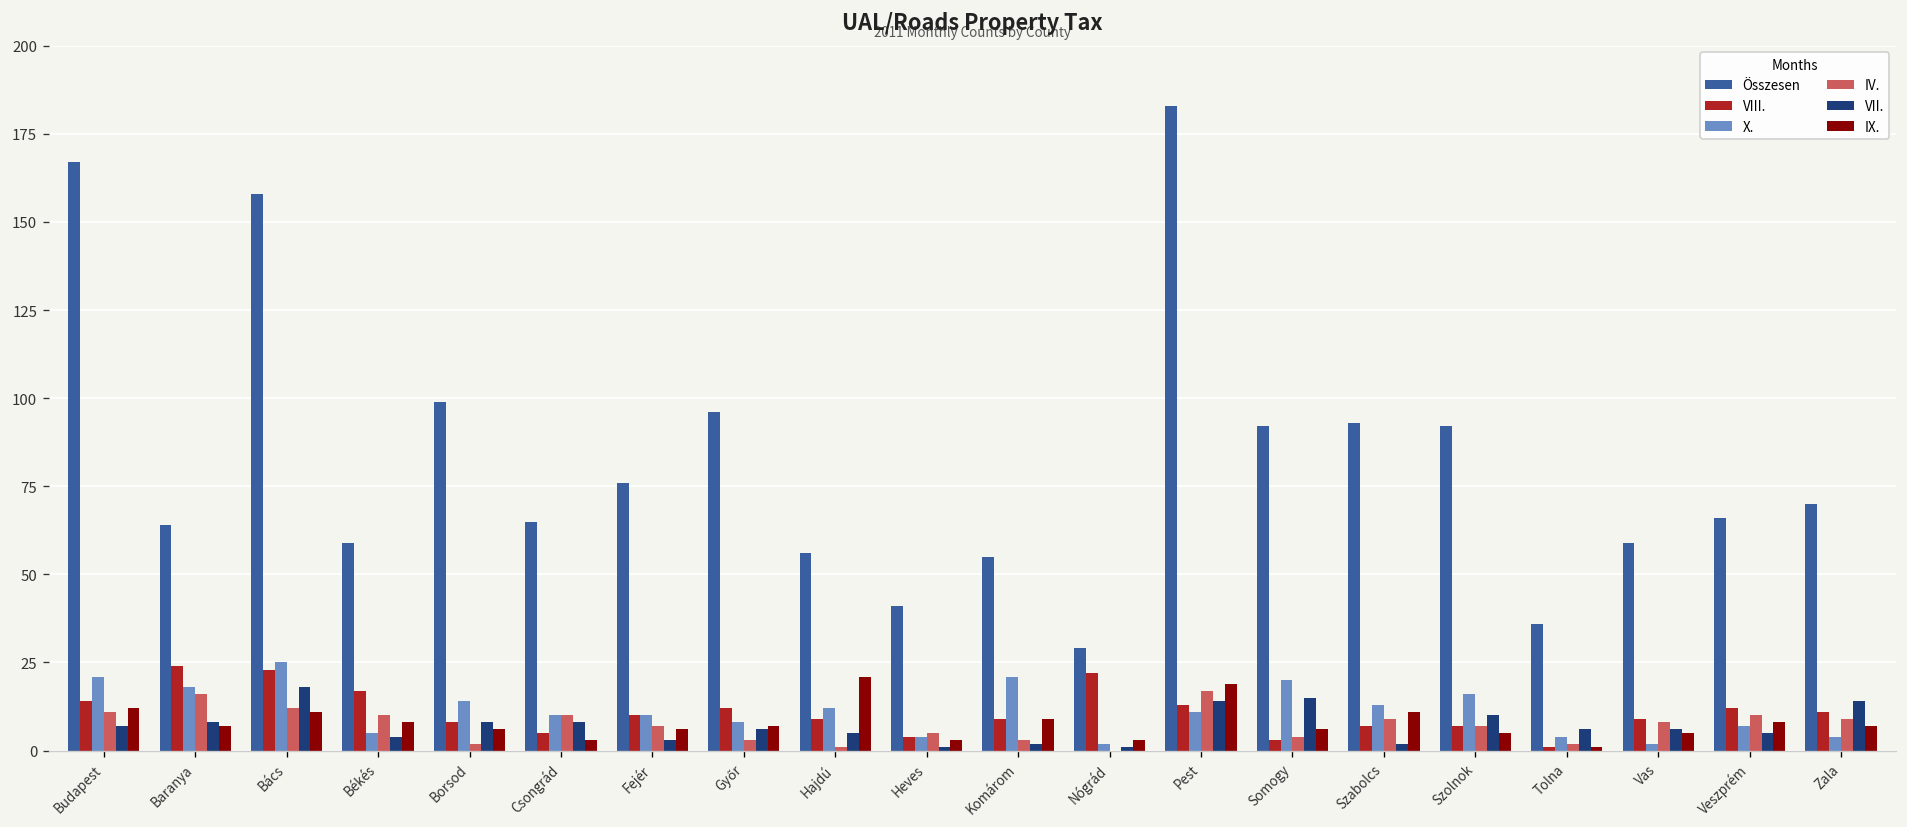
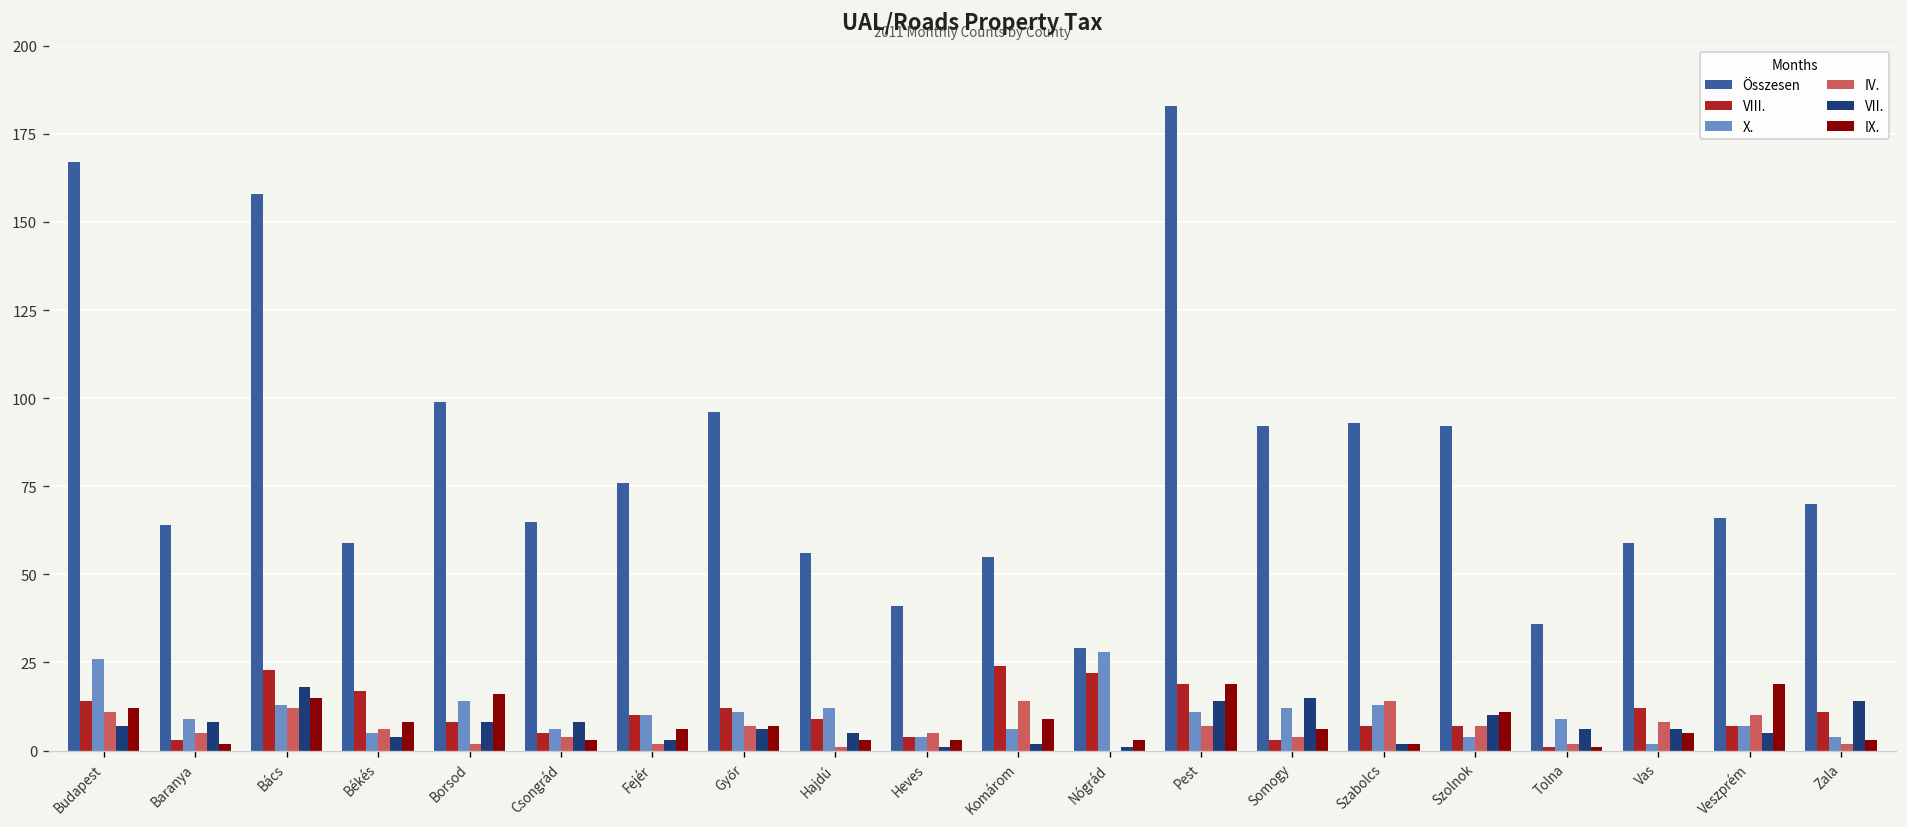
X., Budapest: 21 -> 26
VIII., Baranya: 24 -> 3
X., Baranya: 18 -> 9
IV., Baranya: 16 -> 5
IX., Baranya: 7 -> 2
X., Bács: 25 -> 13
IX., Bács: 11 -> 15
IV., Békés: 10 -> 6
IX., Borsod: 6 -> 16
X., Csongrád: 10 -> 6
IV., Csongrád: 10 -> 4
IV., Fejér: 7 -> 2
X., Győr: 8 -> 11
IV., Győr: 3 -> 7
IX., Hajdú: 21 -> 3
VIII., Komárom: 9 -> 24
X., Komárom: 21 -> 6
IV., Komárom: 3 -> 14
X., Nógrád: 2 -> 28
VIII., Pest: 13 -> 19
IV., Pest: 17 -> 7
X., Somogy: 20 -> 12
IV., Szabolcs: 9 -> 14
IX., Szabolcs: 11 -> 2
X., Szolnok: 16 -> 4
IX., Szolnok: 5 -> 11
X., Tolna: 4 -> 9
VIII., Vas: 9 -> 12
VIII., Veszprém: 12 -> 7
IX., Veszprém: 8 -> 19
IV., Zala: 9 -> 2
IX., Zala: 7 -> 3
